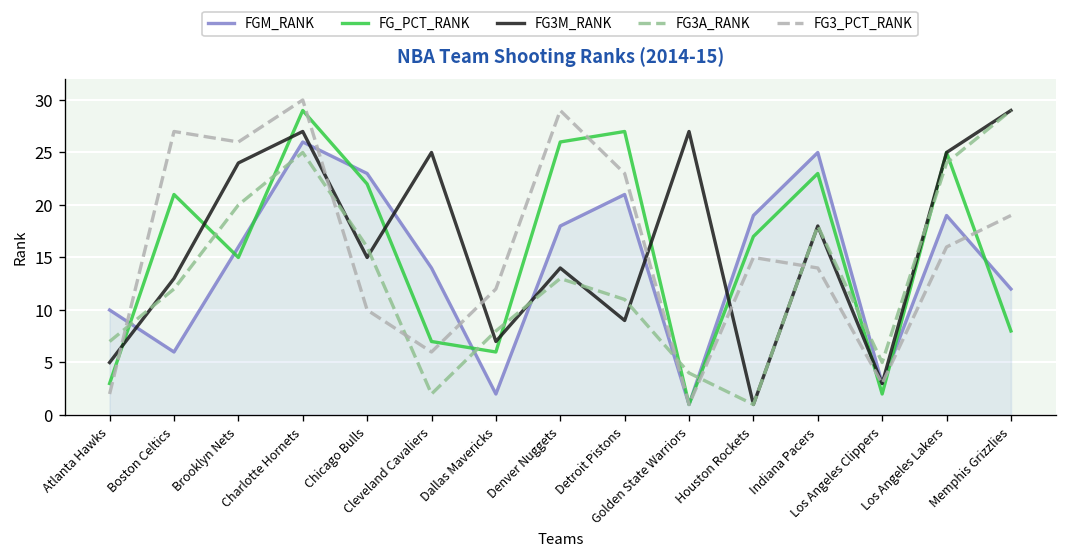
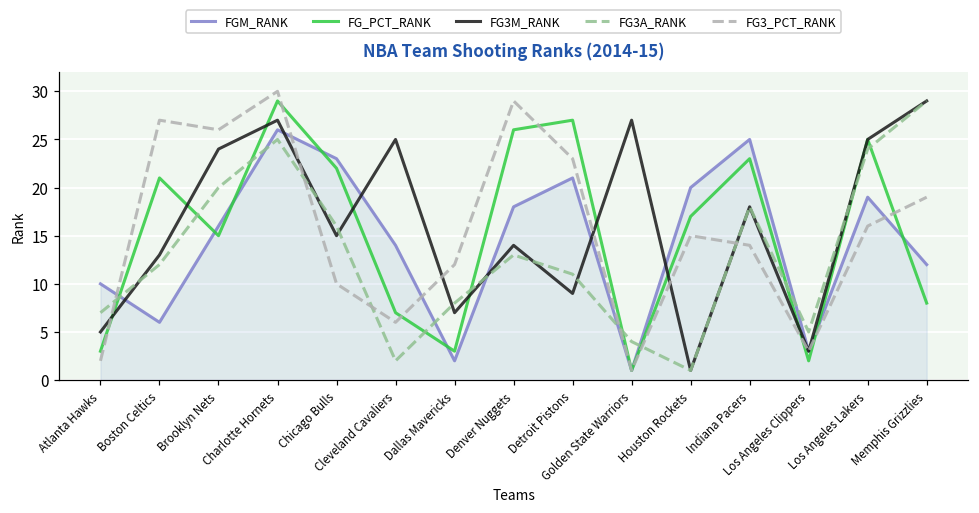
FG_PCT_RANK, Dallas Mavericks: 6 -> 3
FGM_RANK, Houston Rockets: 19 -> 20
